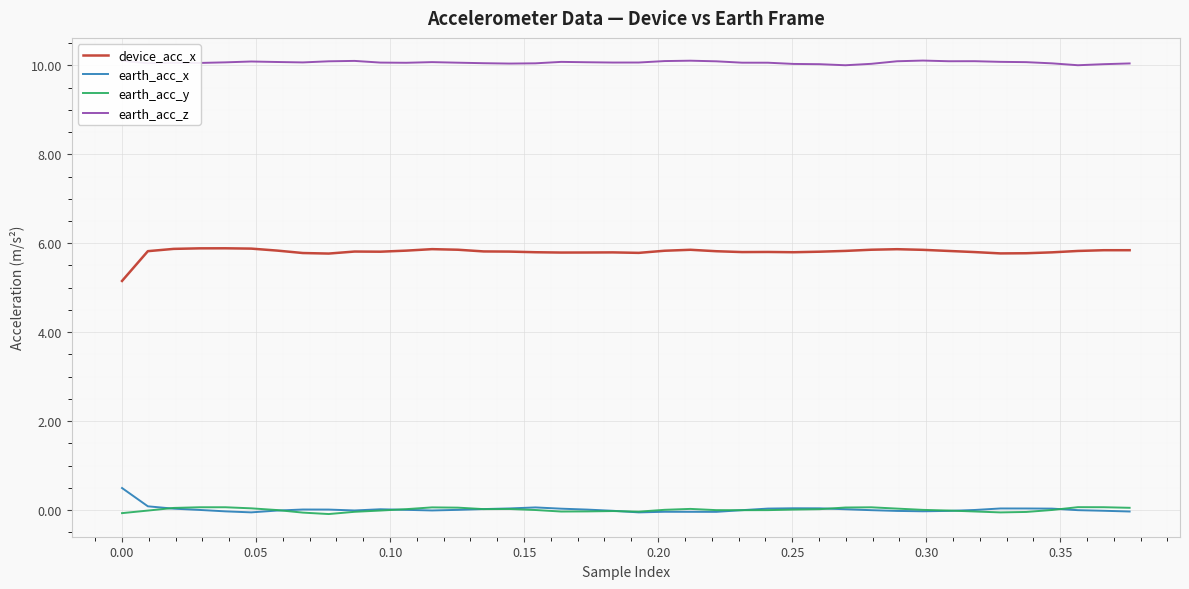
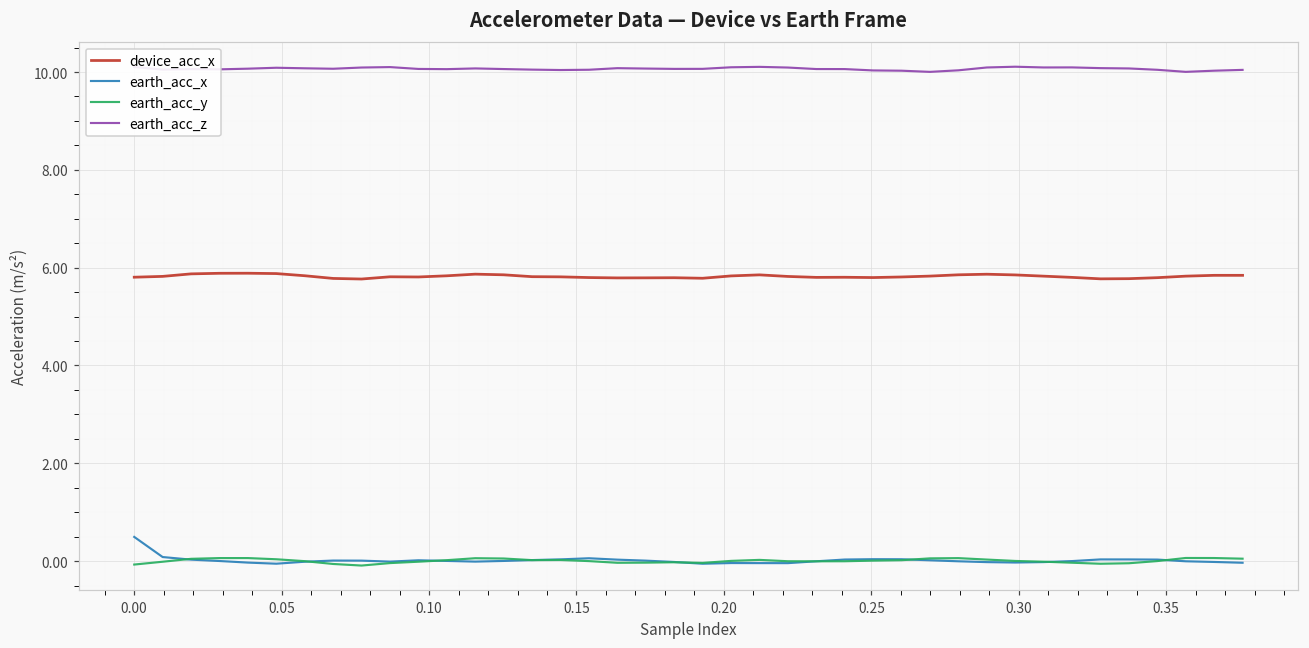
device_acc_x, 0.00: 5.2 -> 5.8
